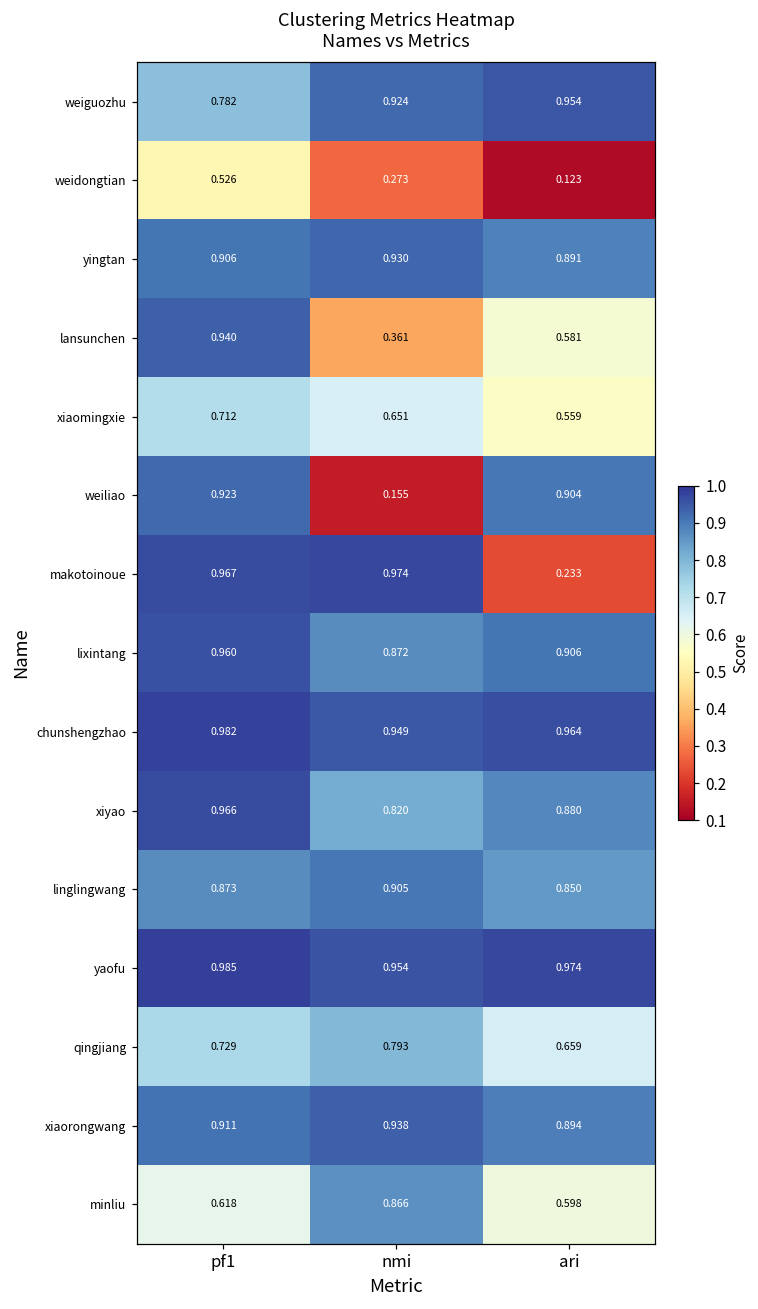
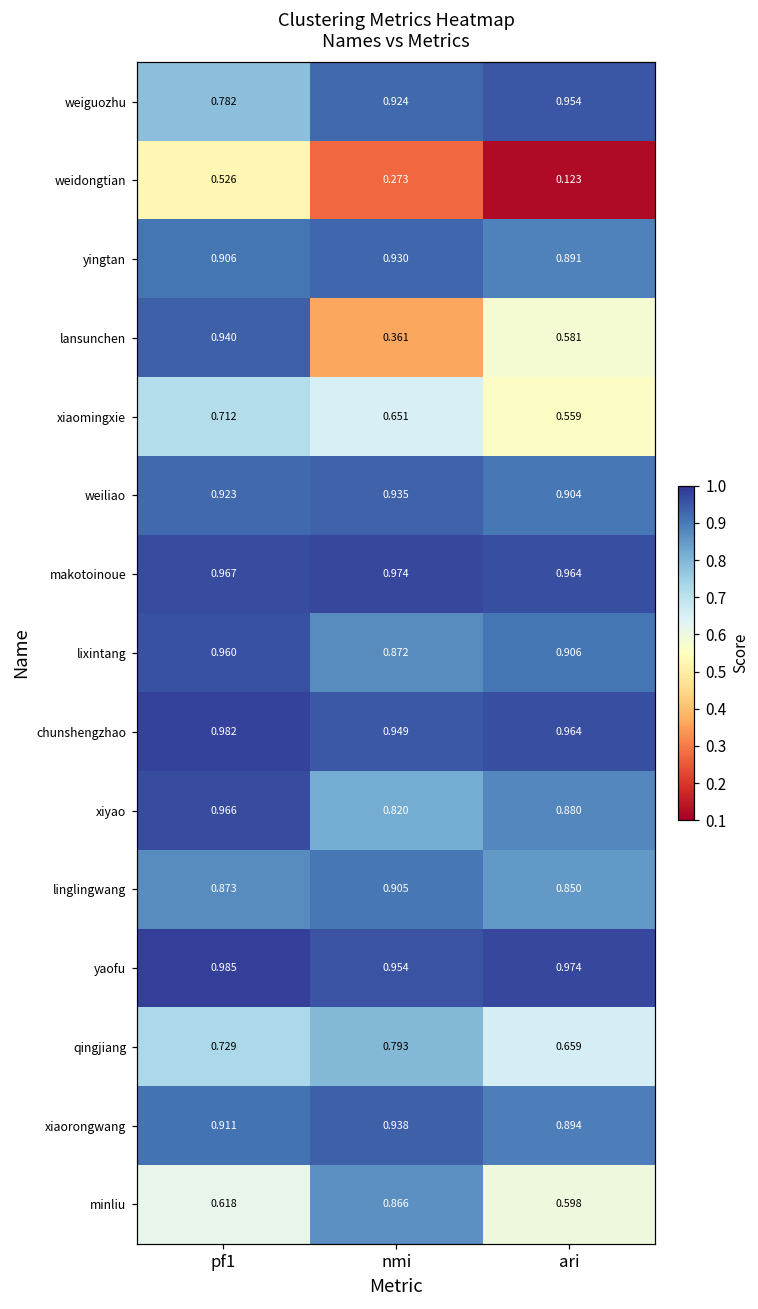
weiliao, nmi: 0.155 -> 0.935
makotoinoue, ari: 0.233 -> 0.964
